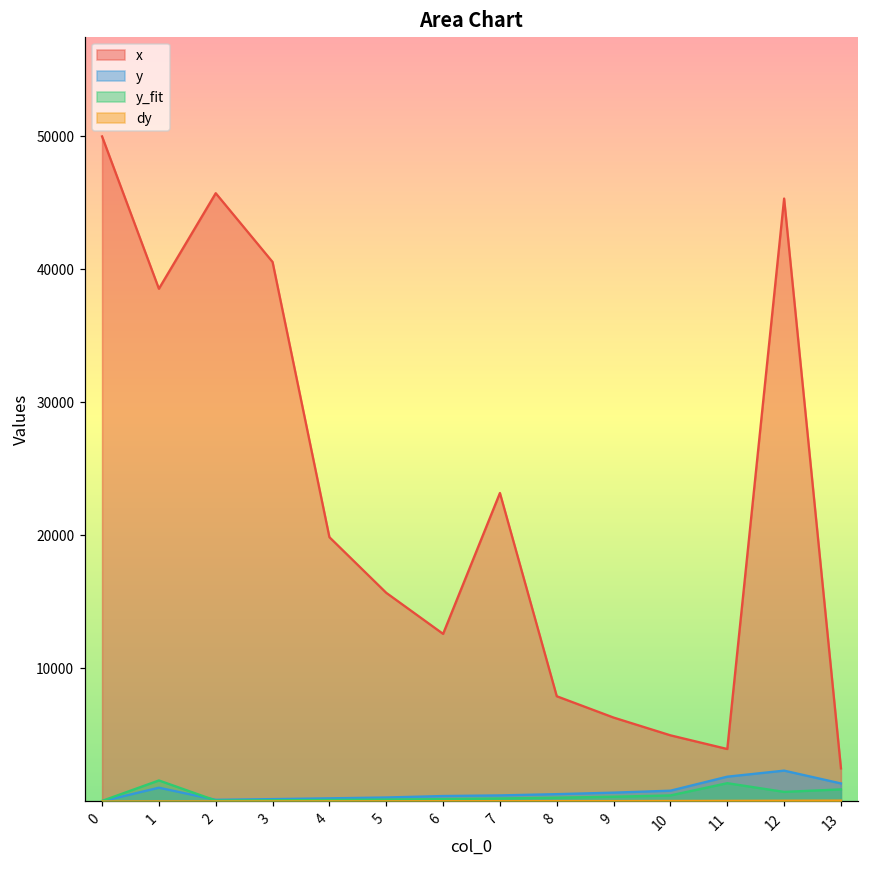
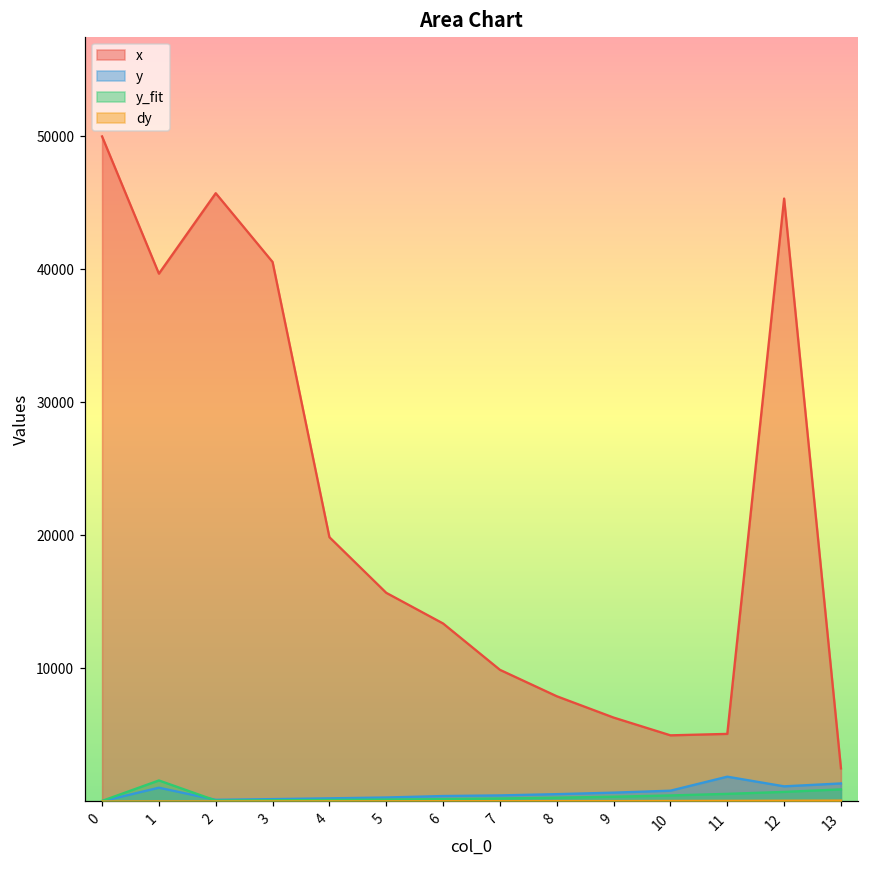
x, 1: 38500 -> 39700
x, 6: 12600 -> 13400
x, 7: 23200 -> 9900
x, 11: 3900 -> 5100
y_fit, 11: 1400 -> 600
y, 12: 2300 -> 1100
